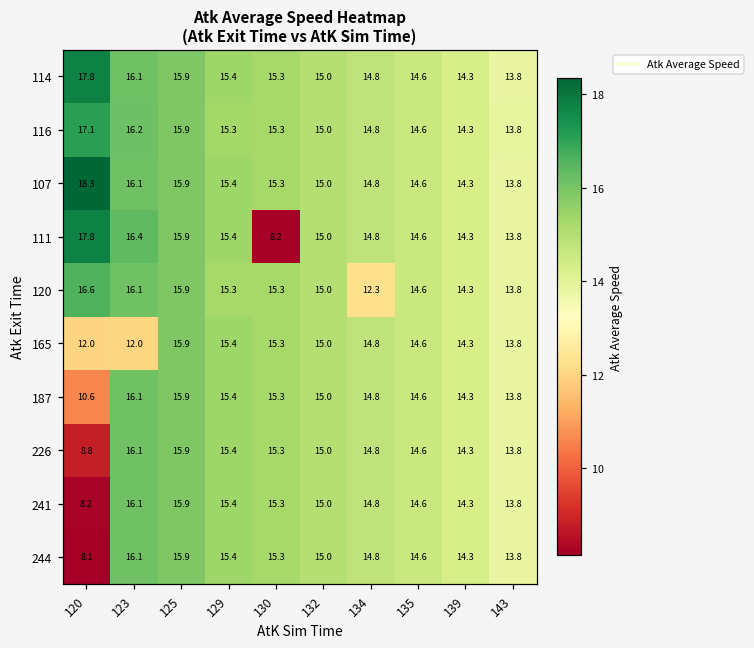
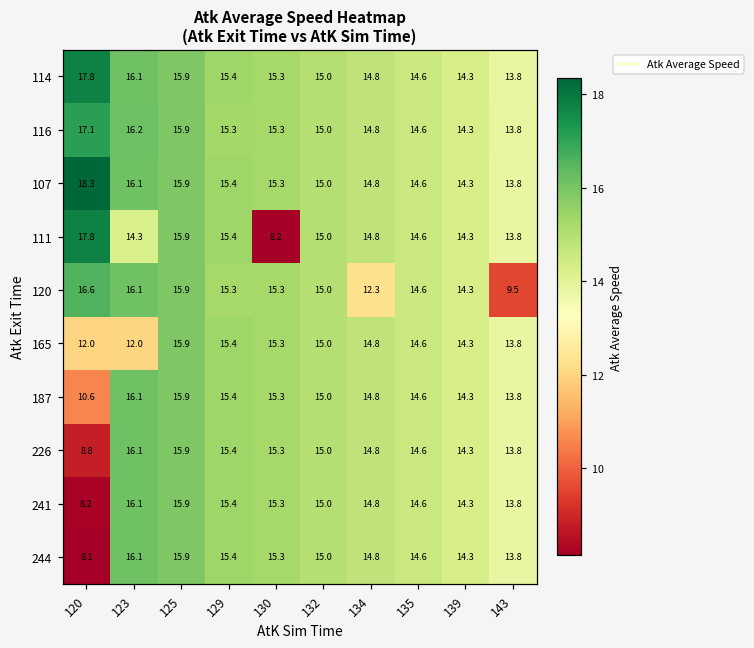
111, 123: 16.4 -> 14.3
120, 143: 13.8 -> 9.5
